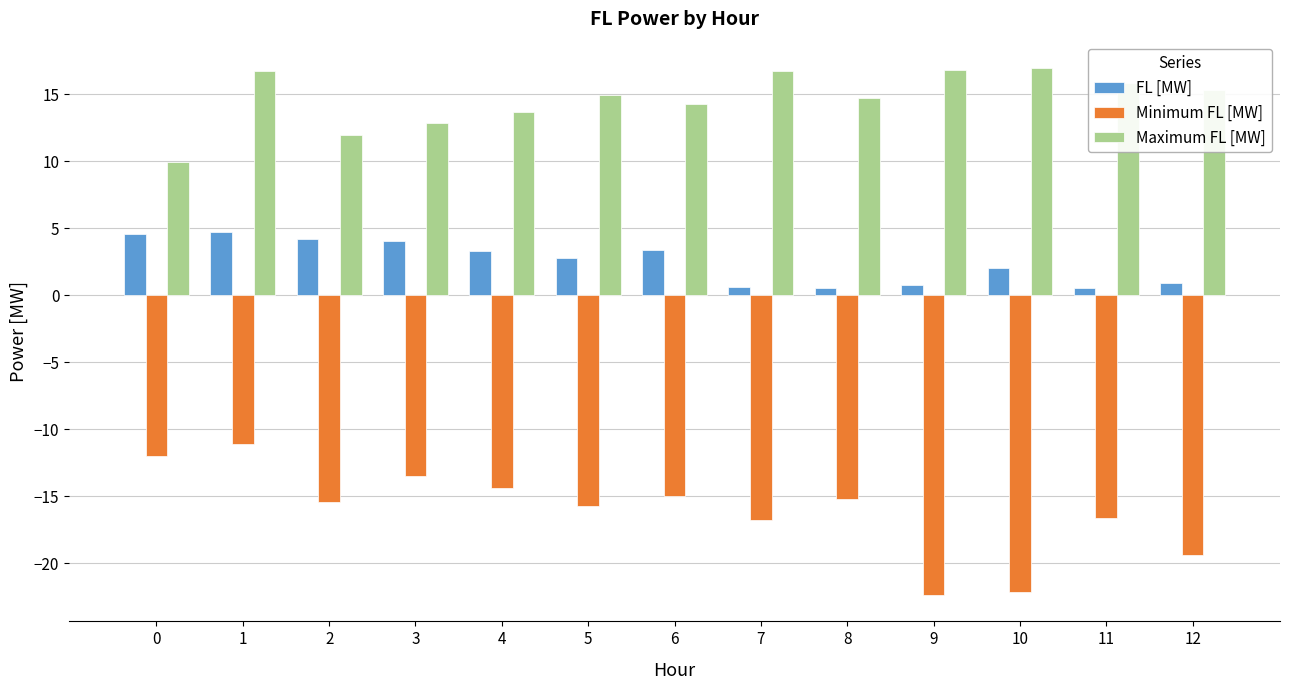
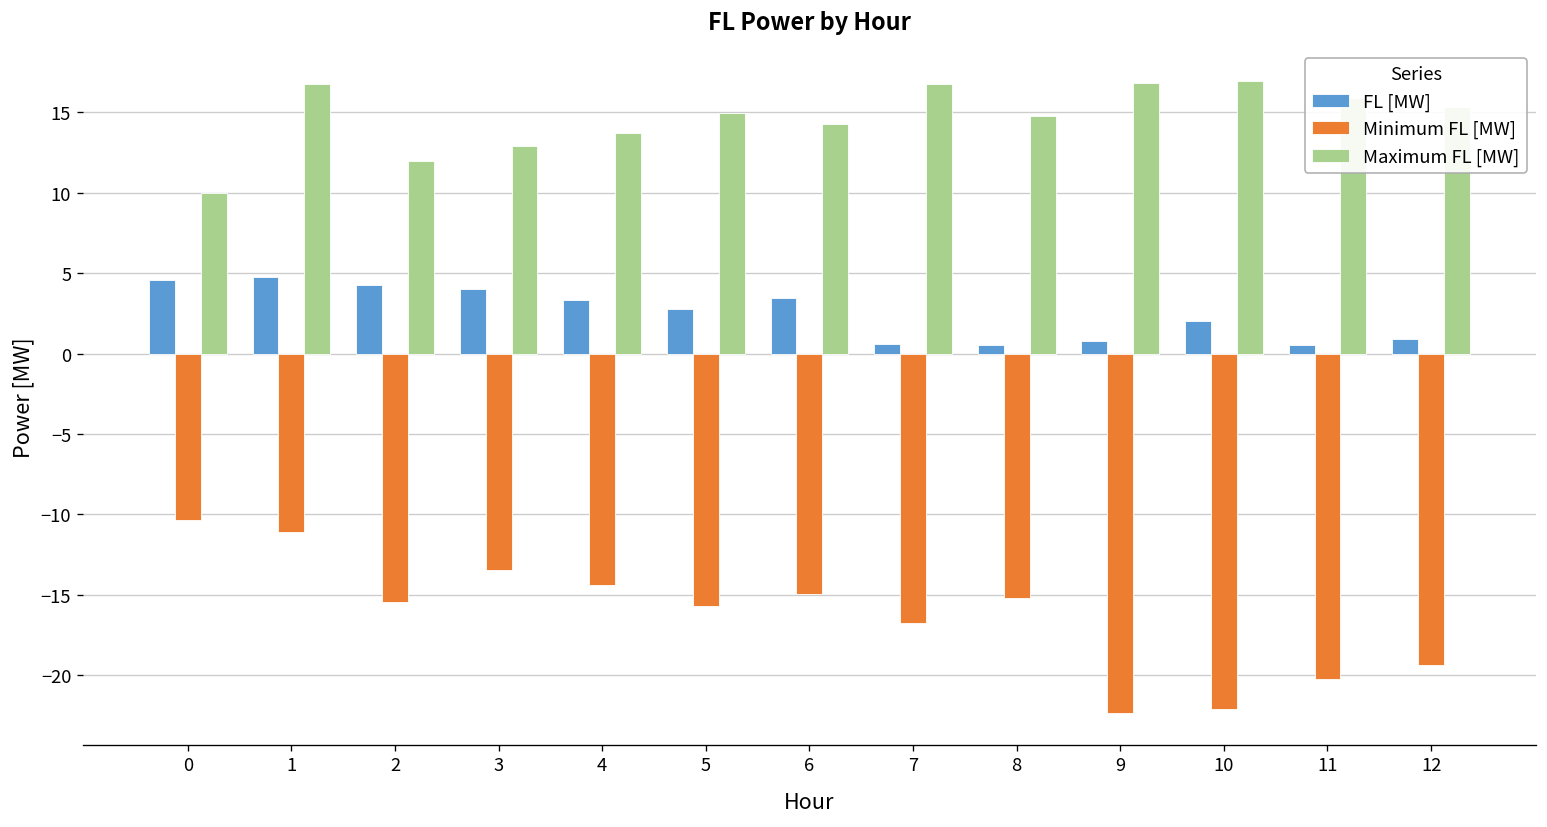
Minimum FL [MW], 0: -12.0 -> -10.4
Minimum FL [MW], 11: -16.6 -> -20.2
